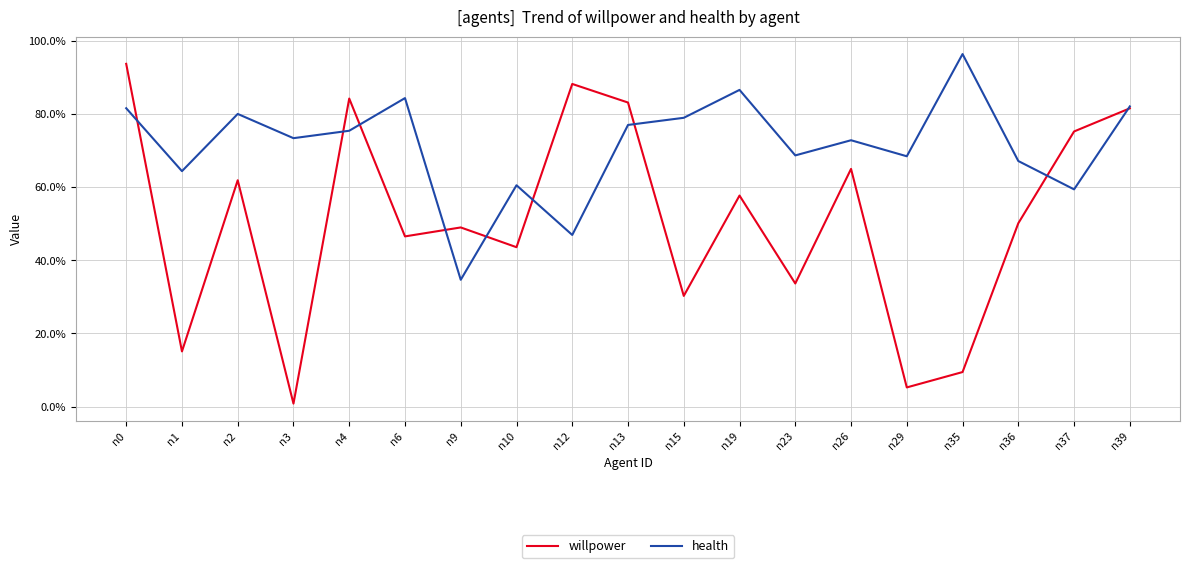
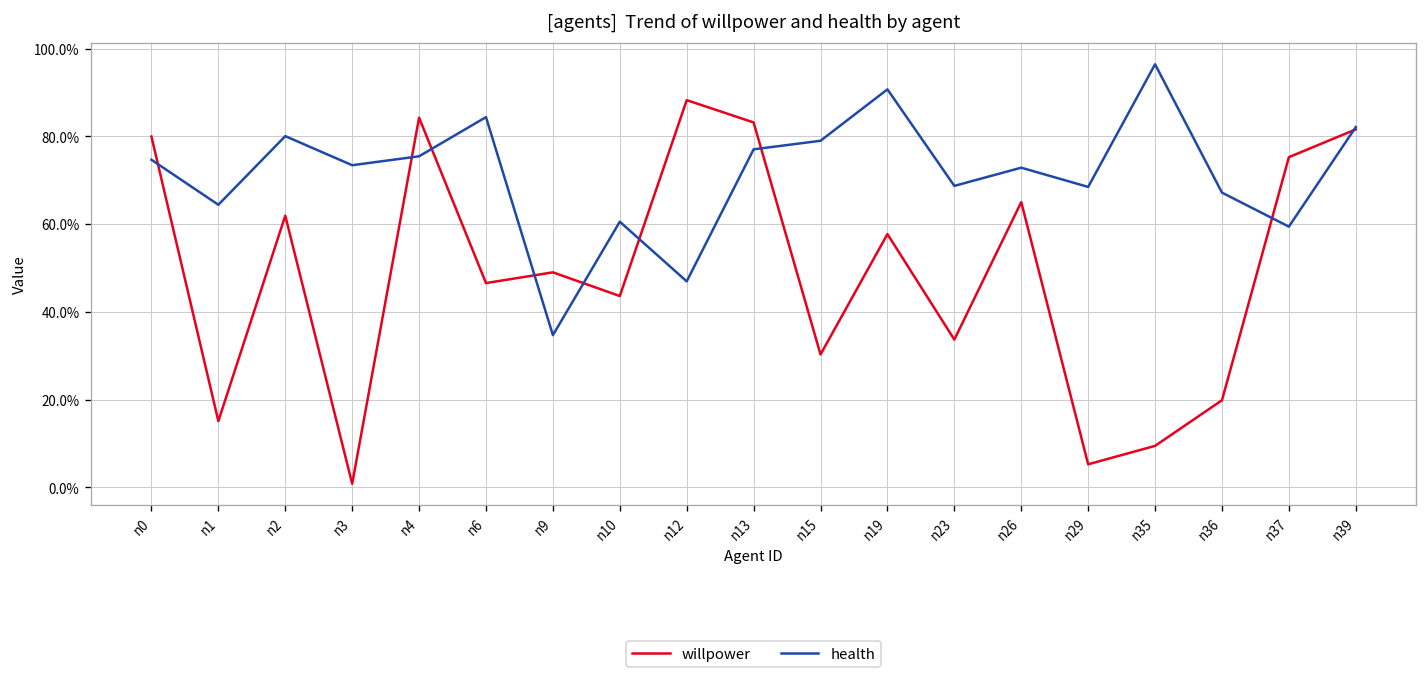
willpower, n0: 94% -> 80%
health, n0: 82% -> 75%
health, n19: 87% -> 91%
willpower, n36: 50% -> 20%
